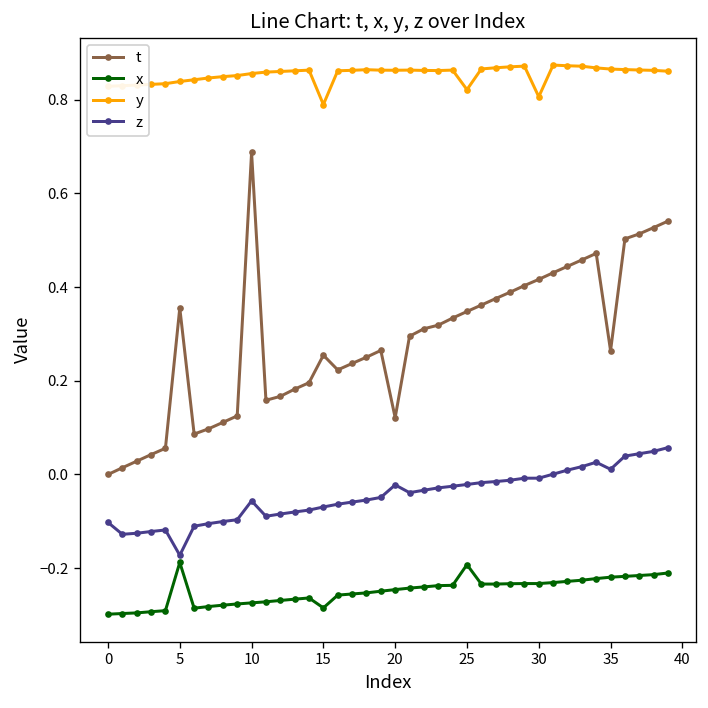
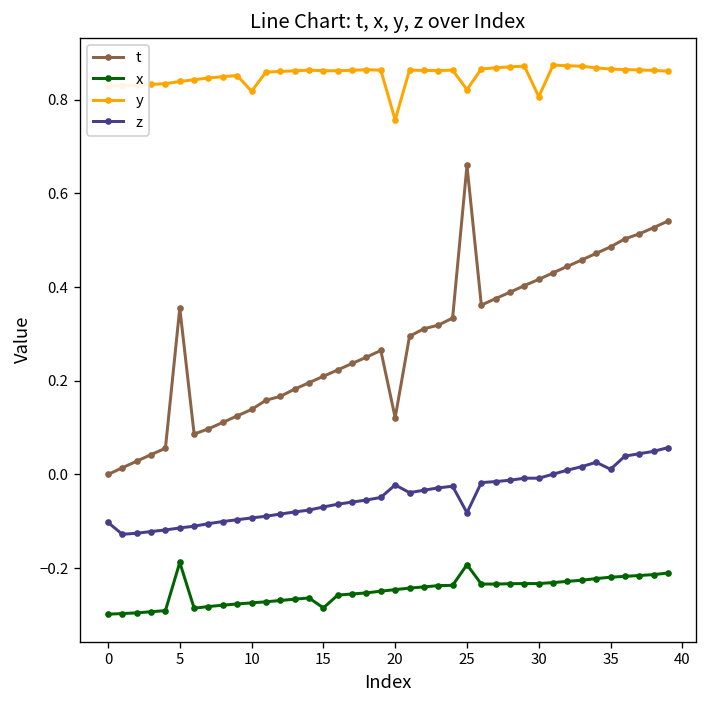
z, 5: -0.17 -> -0.11
t, 10: 0.69 -> 0.14
y, 10: 0.86 -> 0.82
z, 10: -0.06 -> -0.09
t, 15: 0.25 -> 0.21
y, 15: 0.79 -> 0.86
y, 20: 0.86 -> 0.76
t, 25: 0.35 -> 0.66
z, 25: -0.02 -> -0.08
t, 35: 0.26 -> 0.49
